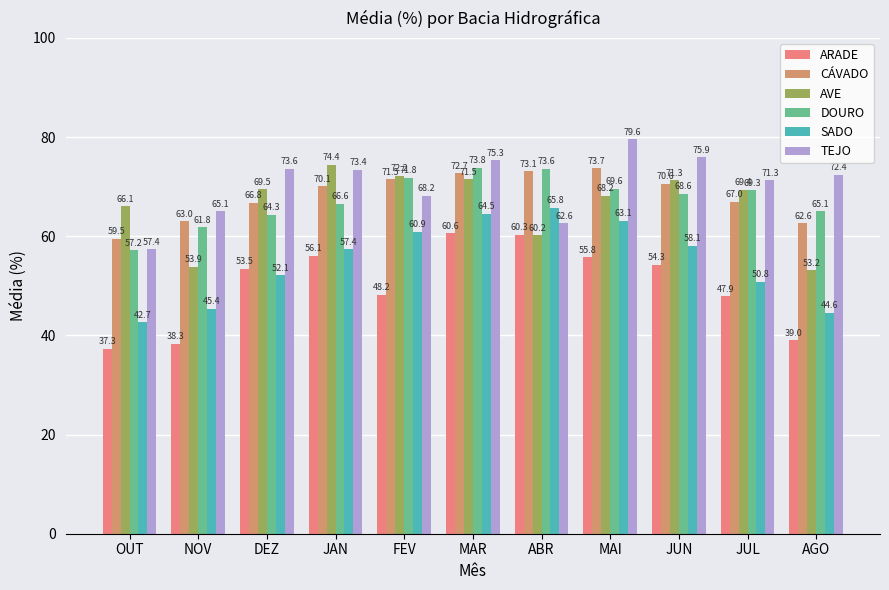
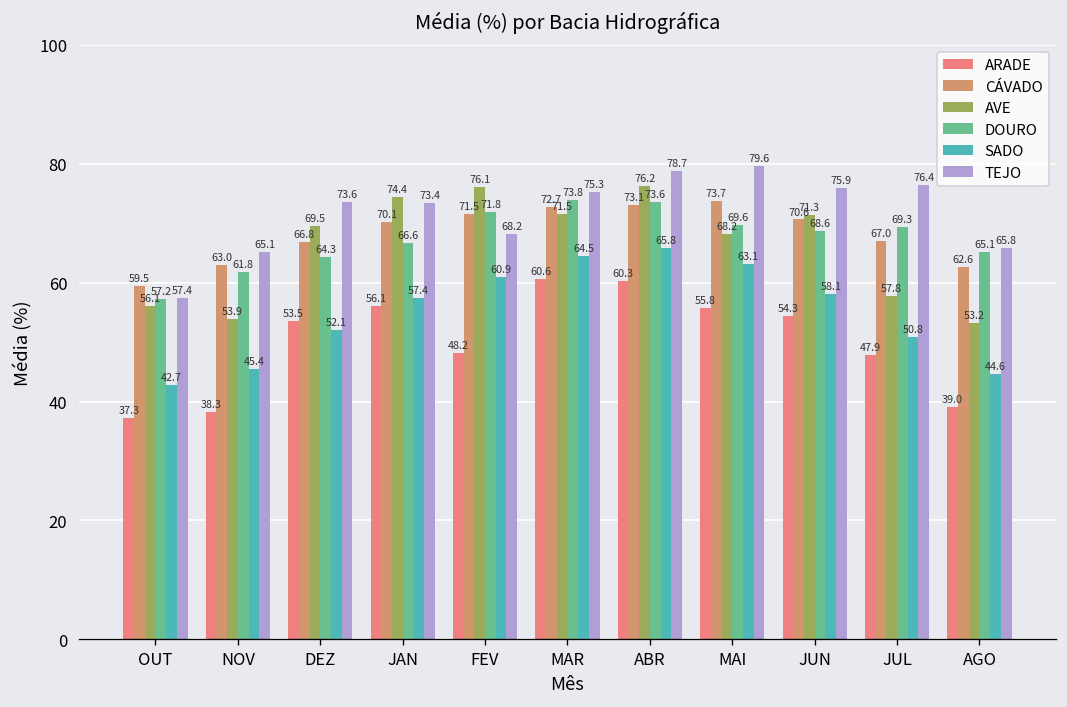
AVE, OUT: 66.1 -> 56.1
AVE, FEV: 72.2 -> 76.1
AVE, ABR: 60.2 -> 76.2
TEJO, ABR: 62.6 -> 78.7
AVE, JUL: 69.4 -> 57.8
TEJO, JUL: 71.3 -> 76.4
TEJO, AGO: 72.4 -> 65.8
